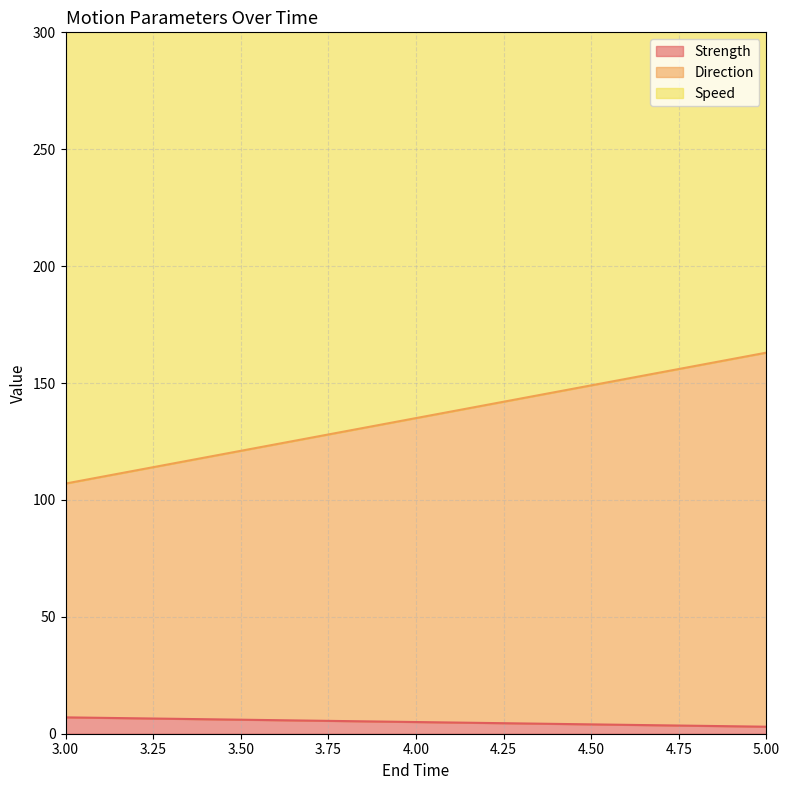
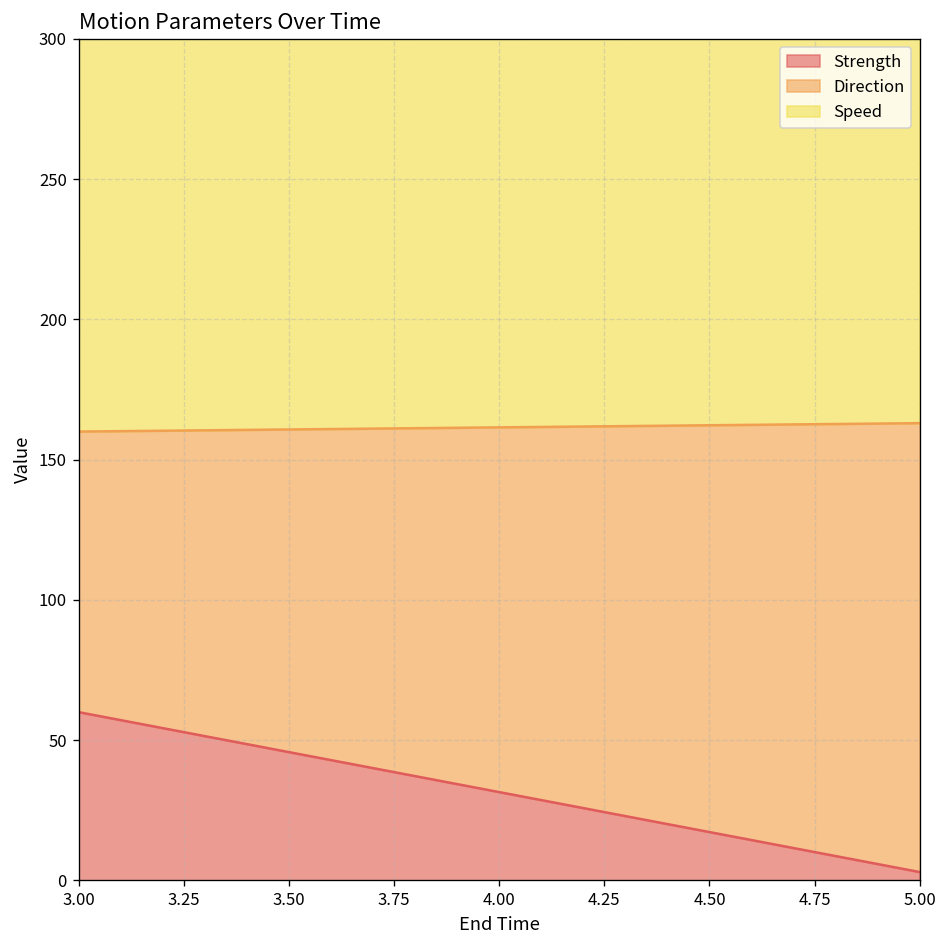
Strength, 3.00: 7 -> 60
